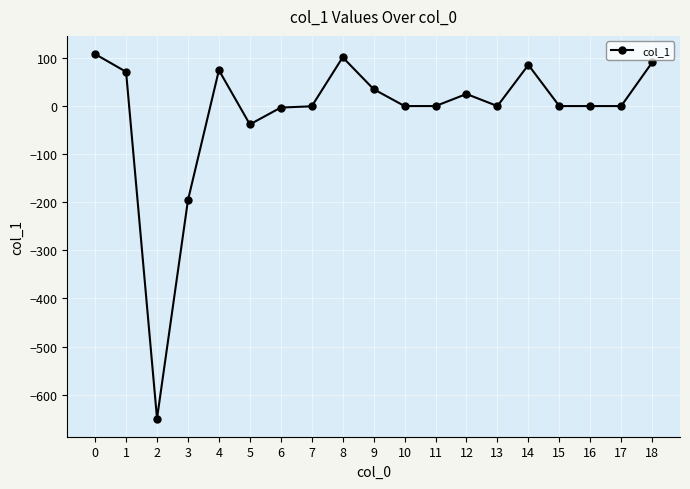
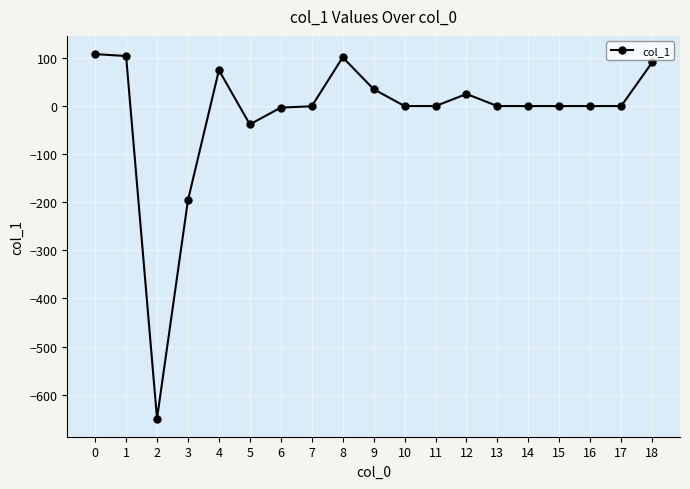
1: 70 -> 100
14: 90 -> 0
